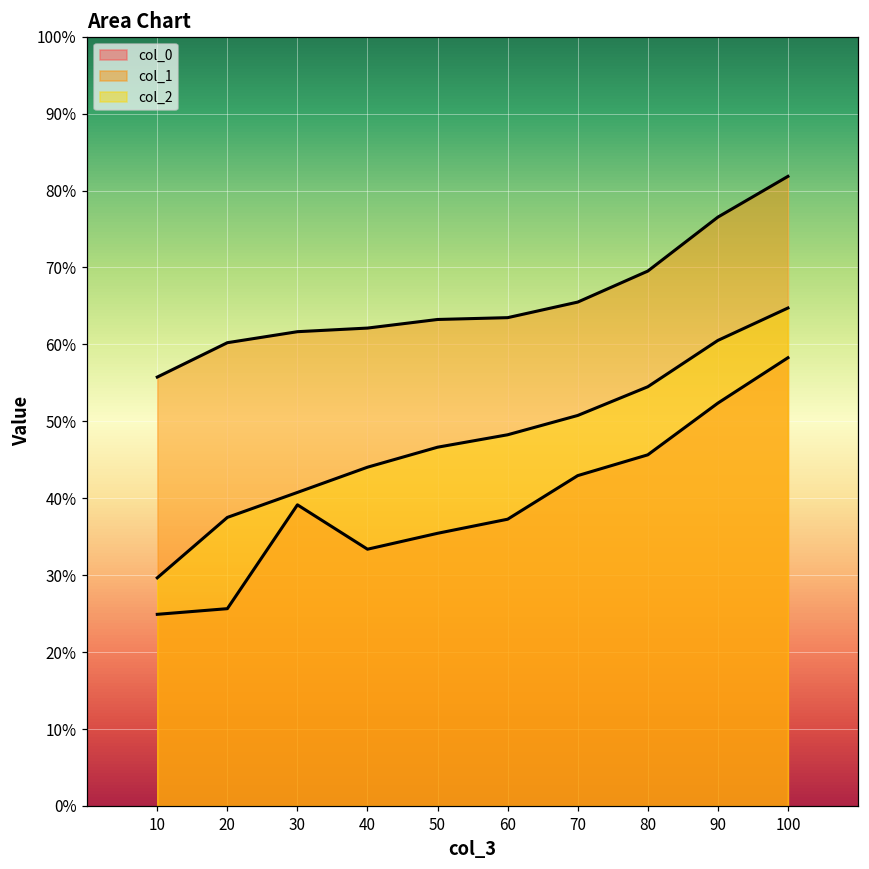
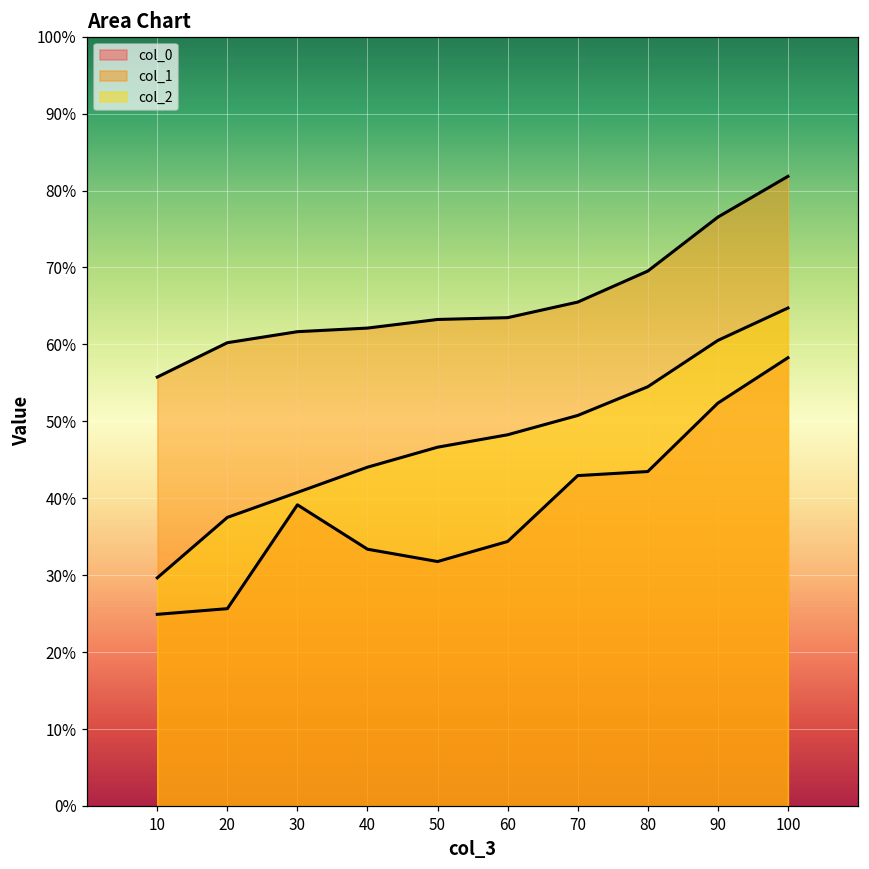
col_0, 50: 35% -> 32%
col_0, 60: 37% -> 34%
col_0, 80: 46% -> 43%
